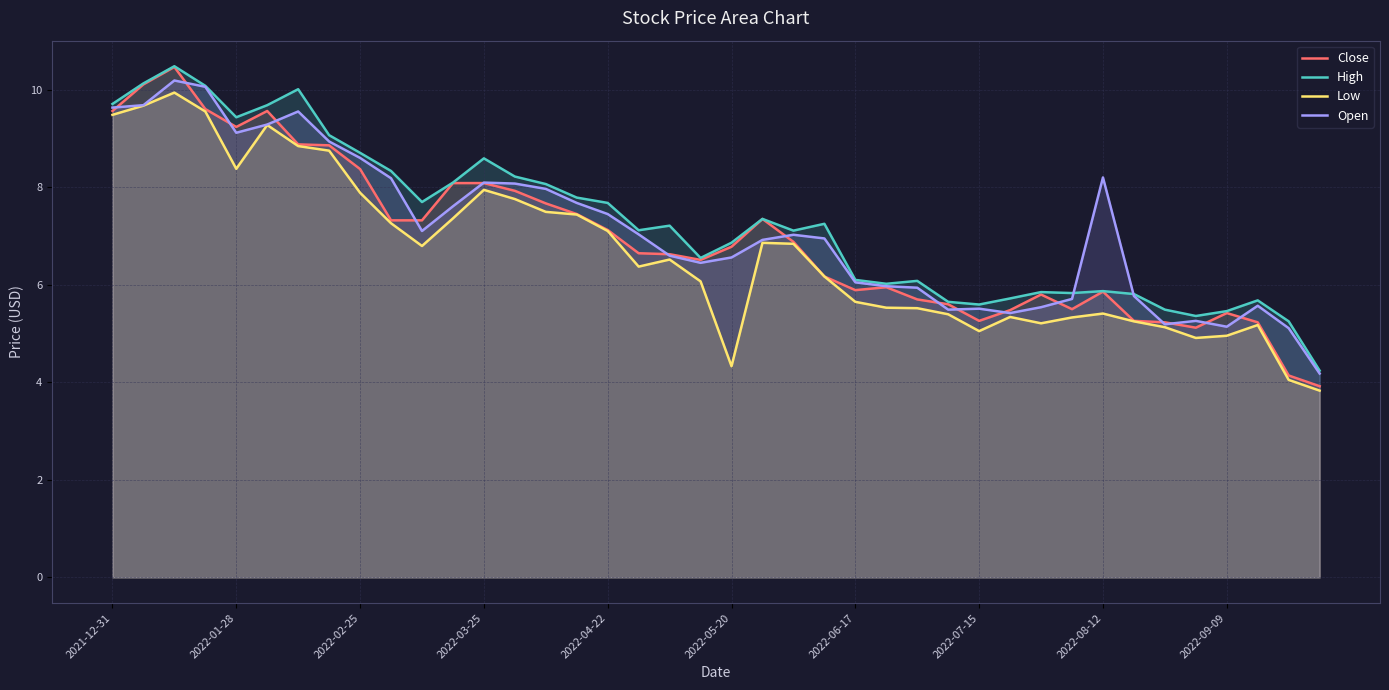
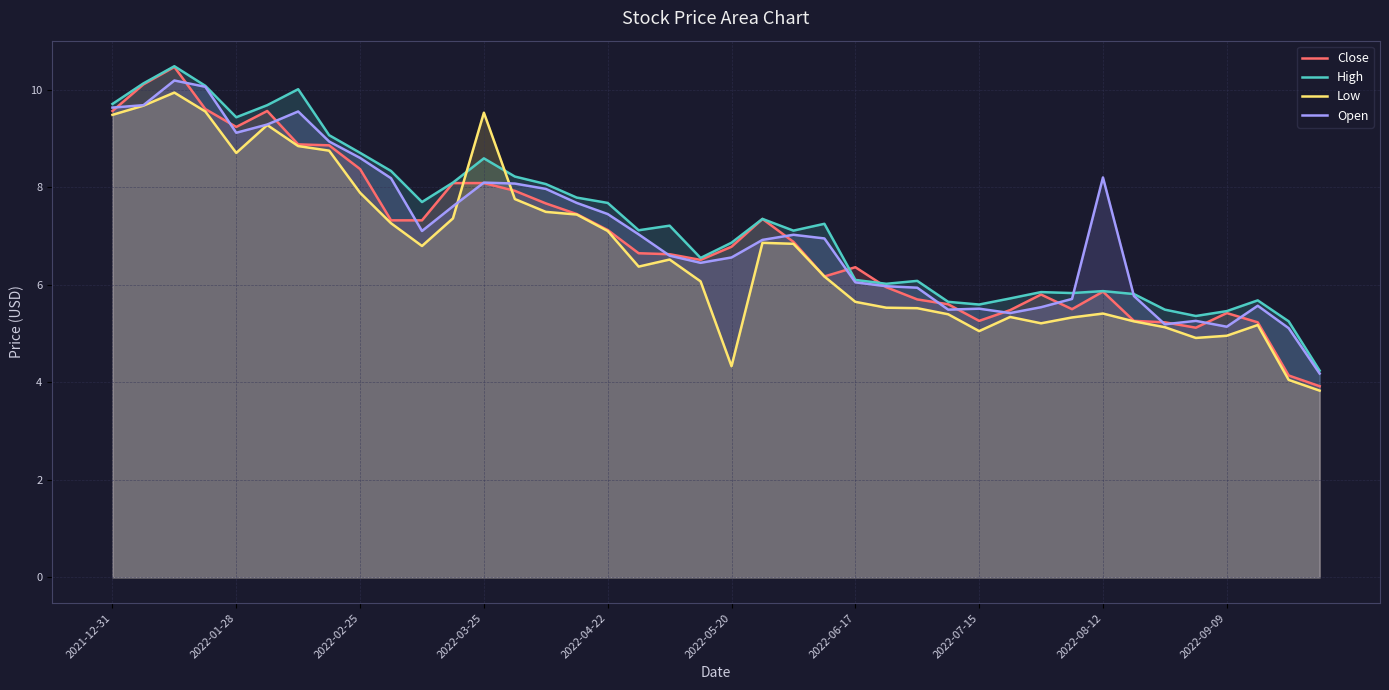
Low, 2022-01-28: 8.4 -> 8.7
Low, 2022-03-25: 7.9 -> 9.5
Close, 2022-06-17: 5.9 -> 6.4
